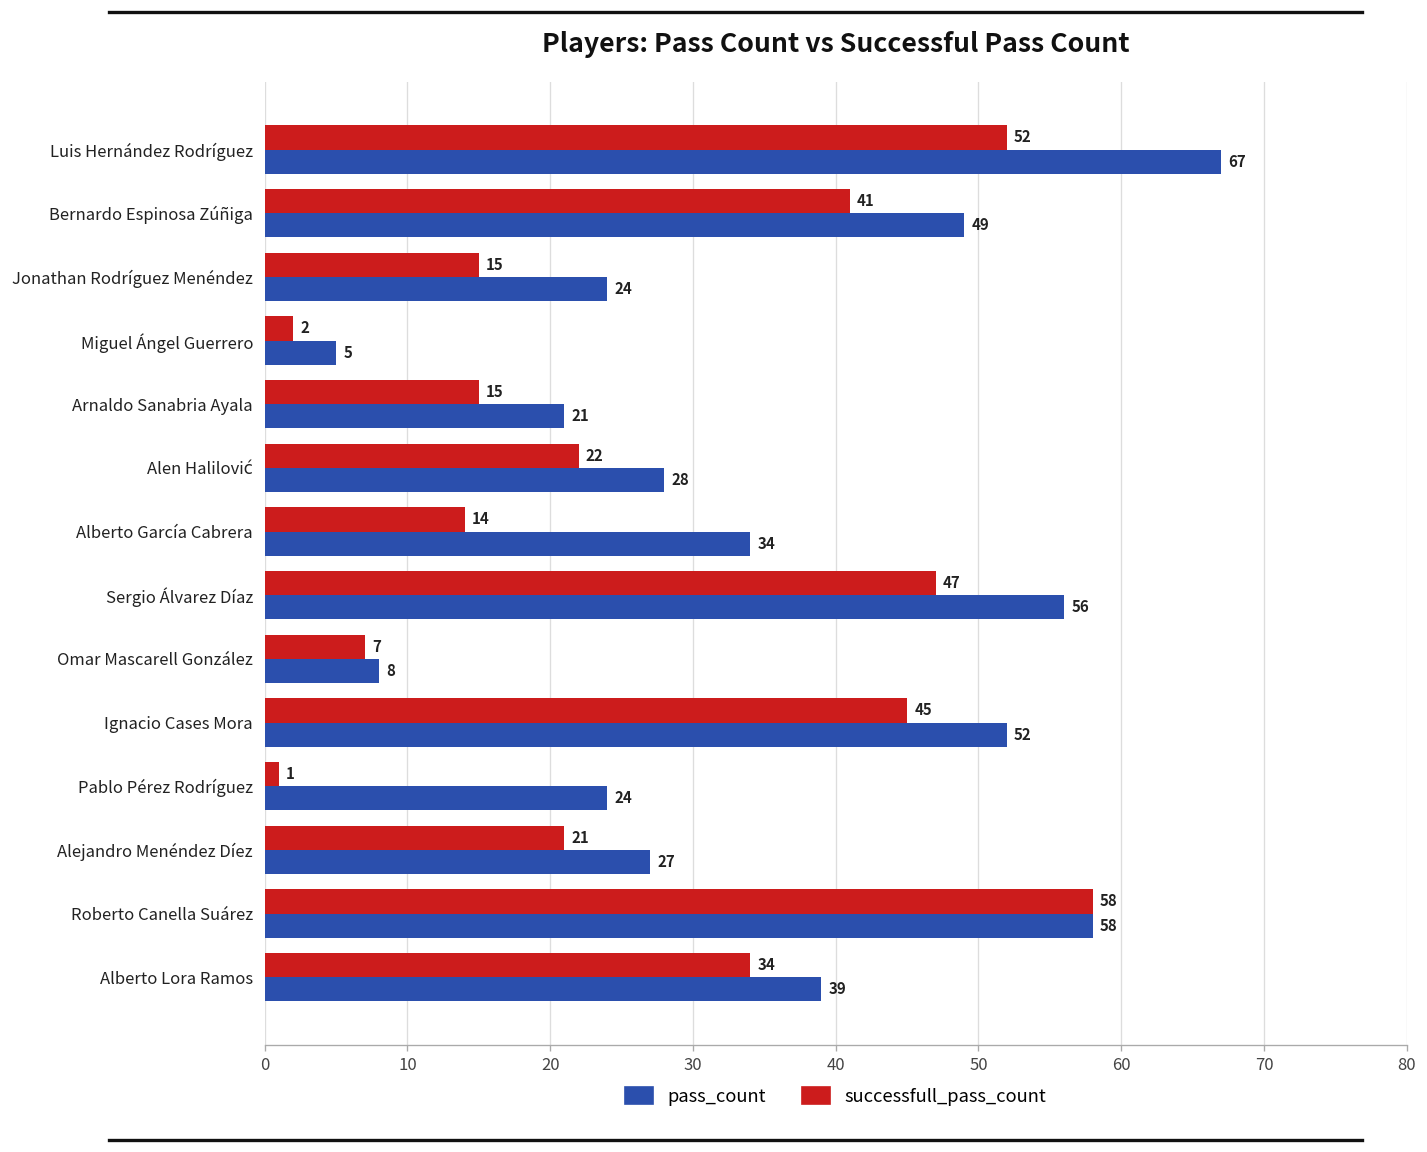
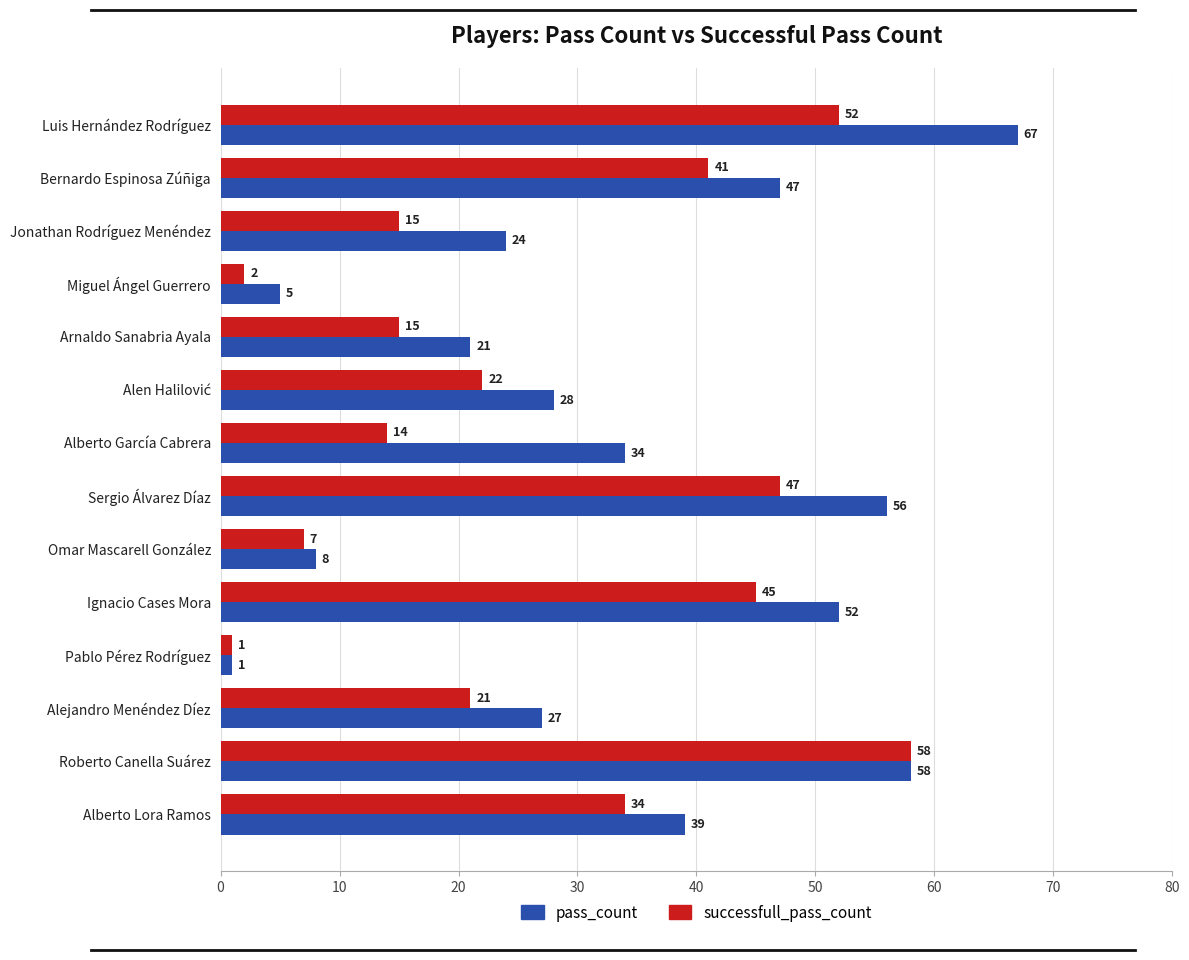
pass_count, Bernardo Espinosa Zúñiga: 49 -> 47
pass_count, Pablo Pérez Rodríguez: 24 -> 1
